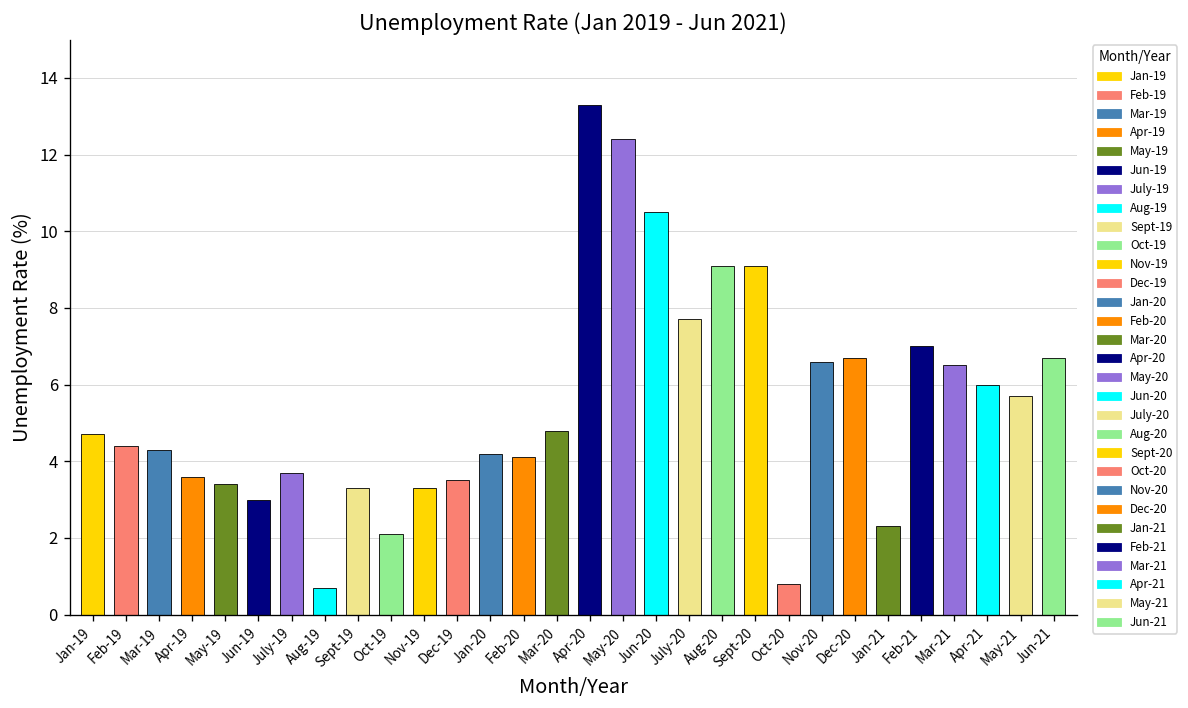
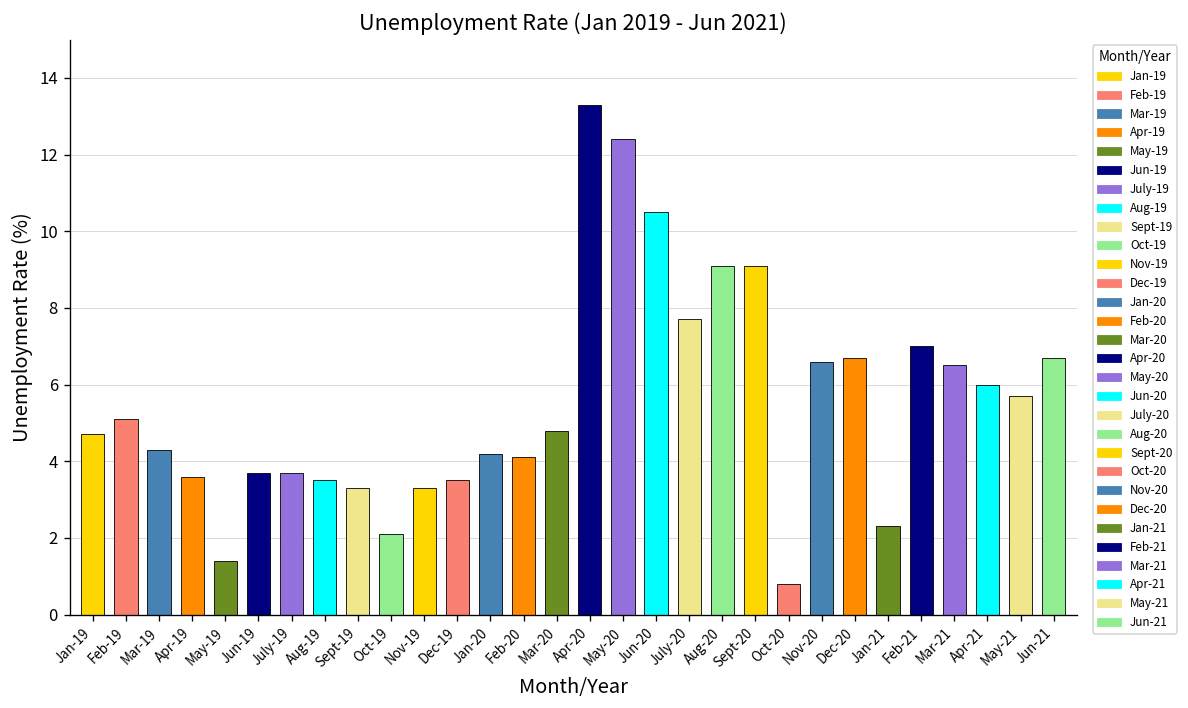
Feb-19: 4.4 -> 5.1
May-19: 3.4 -> 1.4
Jun-19: 3.0 -> 3.7
Aug-19: 0.7 -> 3.5
